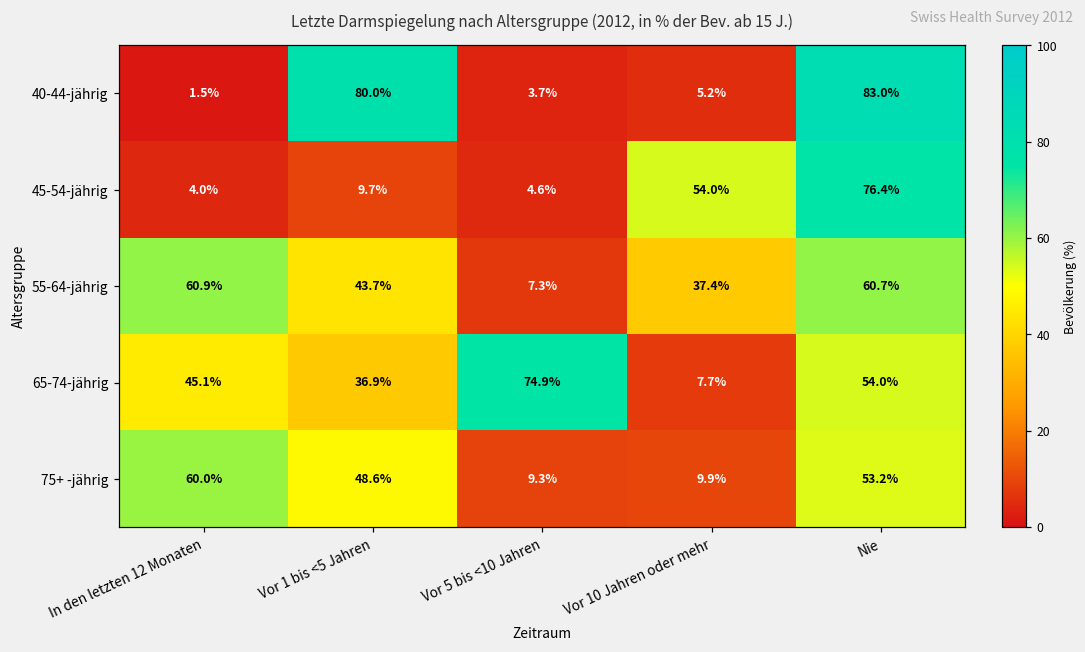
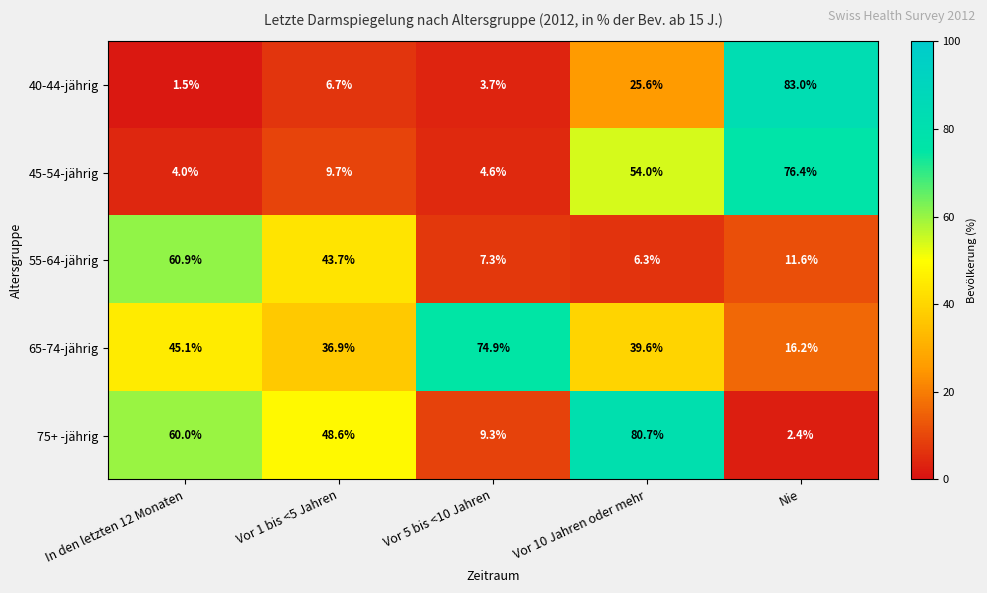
40-44-jährig, Vor 1 bis <5 Jahren: 80.0% -> 6.7%
40-44-jährig, Vor 10 Jahren oder mehr: 5.2% -> 25.6%
55-64-jährig, Vor 10 Jahren oder mehr: 37.4% -> 6.3%
55-64-jährig, Nie: 60.7% -> 11.6%
65-74-jährig, Vor 10 Jahren oder mehr: 7.7% -> 39.6%
65-74-jährig, Nie: 54.0% -> 16.2%
75+ -jährig, Vor 10 Jahren oder mehr: 9.9% -> 80.7%
75+ -jährig, Nie: 53.2% -> 2.4%
